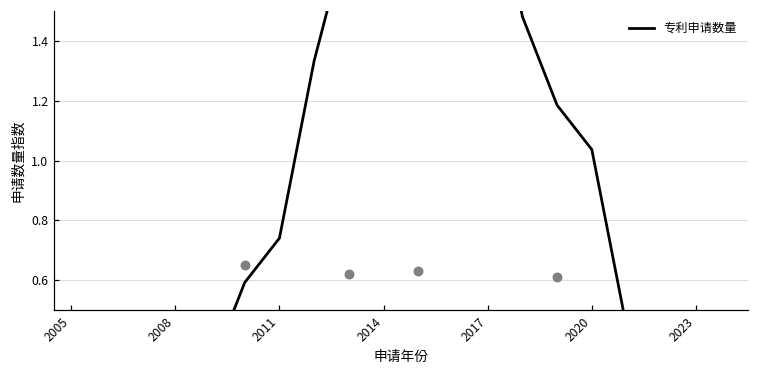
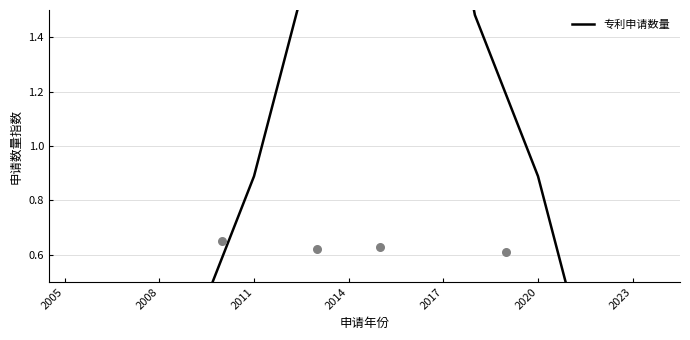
专利申请数量, 2011: 0.74 -> 0.89
专利申请数量, 2020: 1.04 -> 0.89
